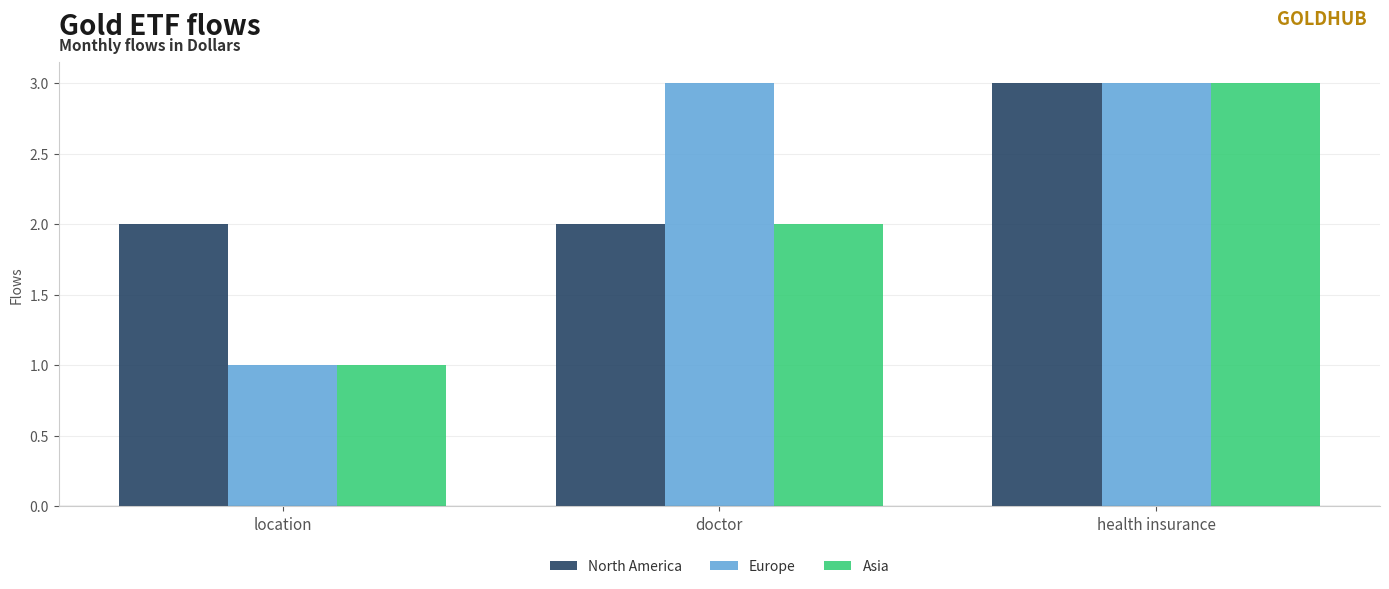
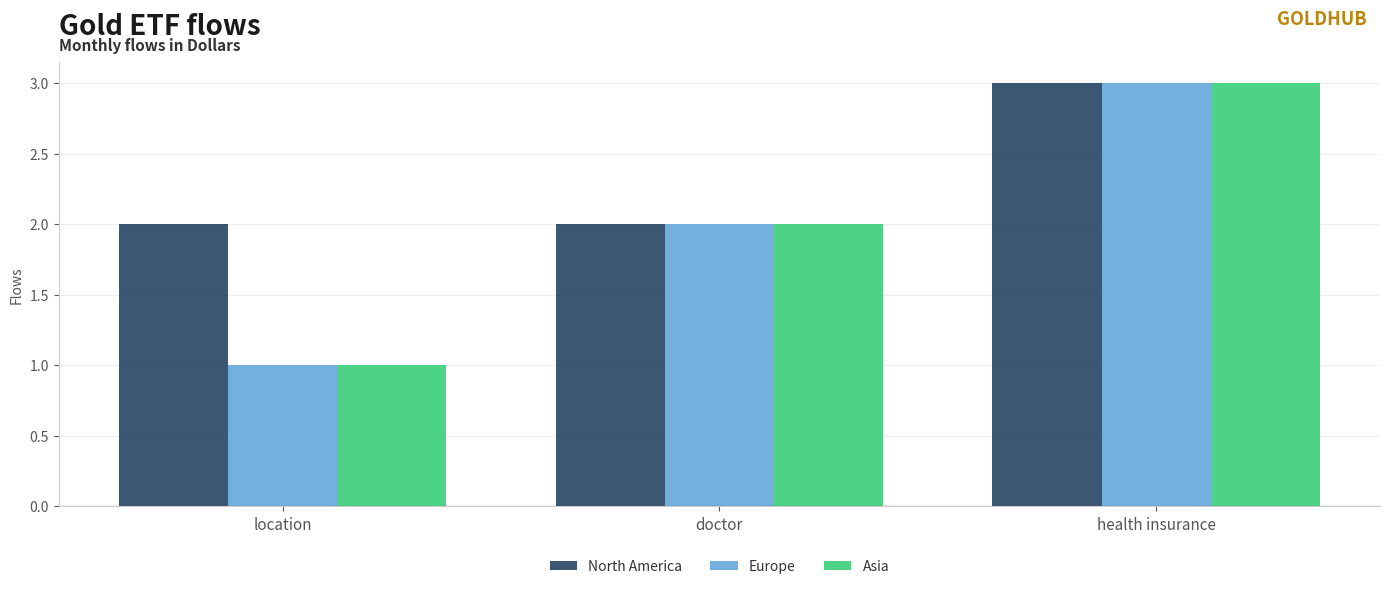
Europe, doctor: 3 -> 2
